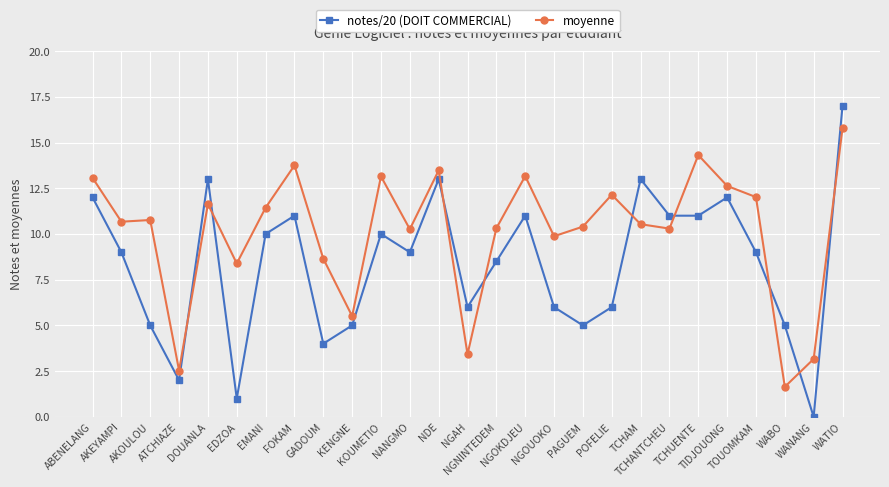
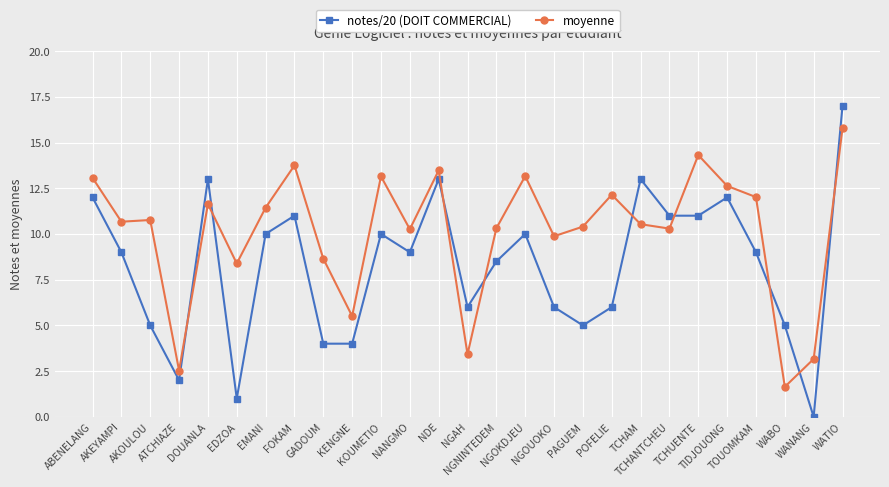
notes/20 (DOIT COMMERCIAL), KENGNE: 5 -> 4
notes/20 (DOIT COMMERCIAL), NGOKDJEU: 11 -> 10
